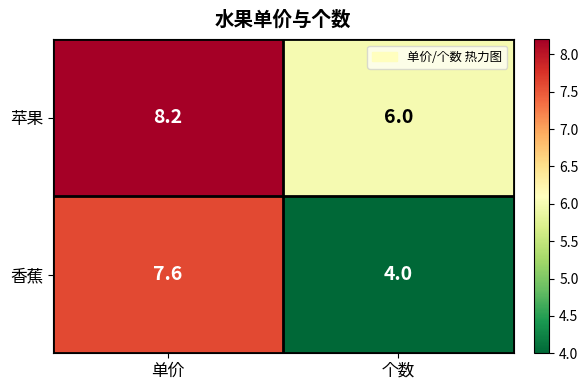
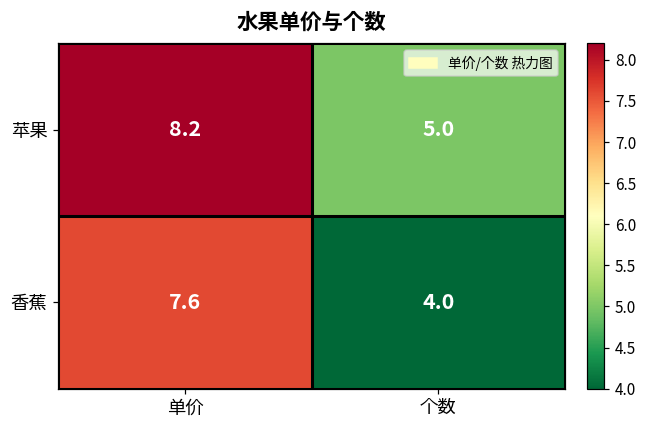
苹果, 个数: 6.0 -> 5.0
